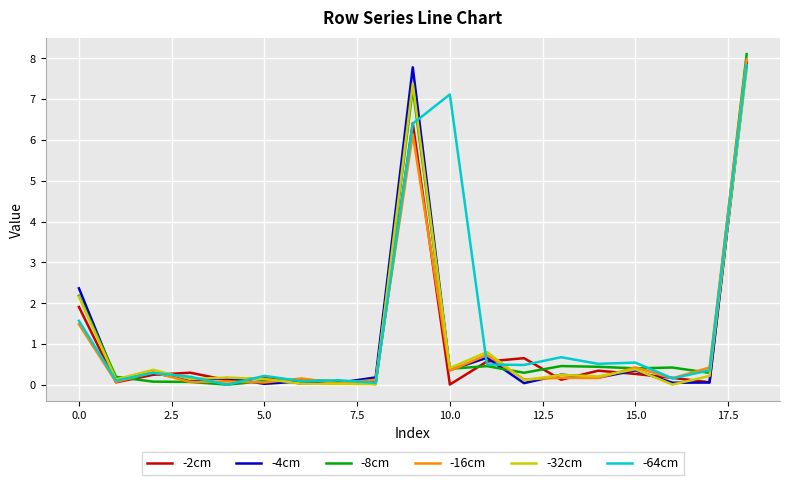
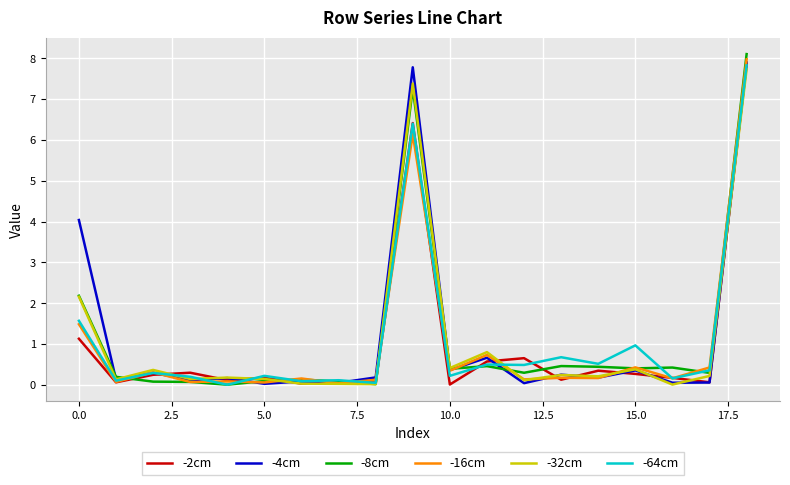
-2cm, 0.0: 1.9 -> 1.1
-4cm, 0.0: 2.4 -> 4.0
-64cm, 10.0: 7.1 -> 0.2
-64cm, 15.0: 0.5 -> 1.0
